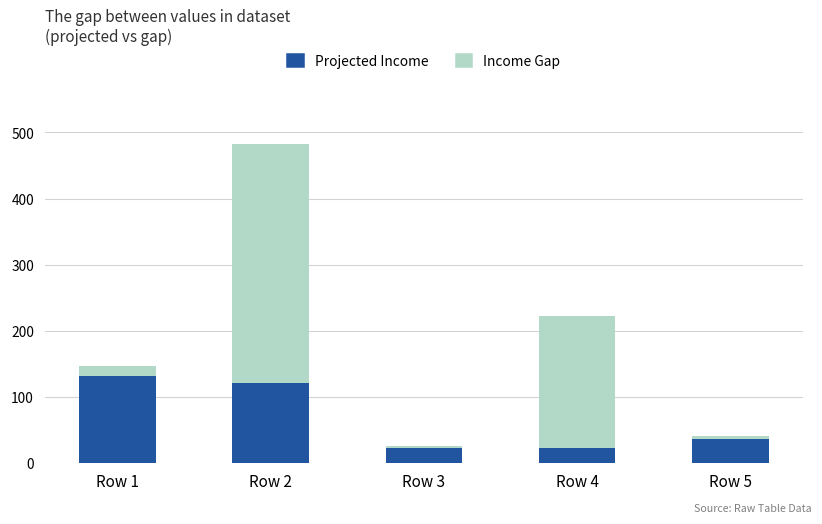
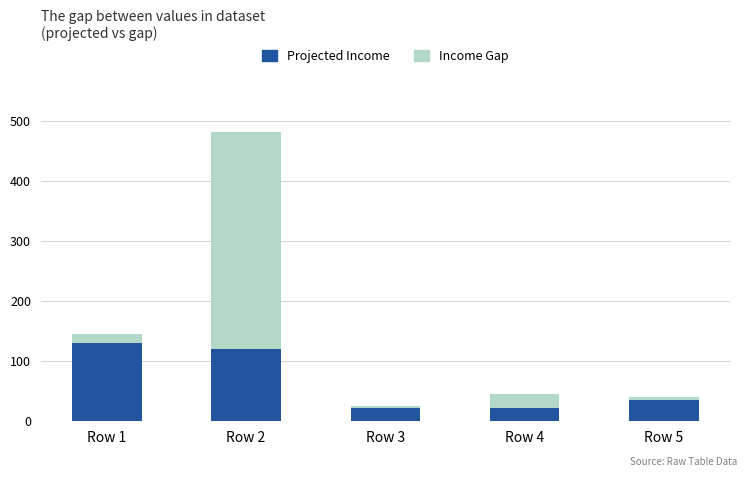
Income Gap, Row 4: 200 -> 20
